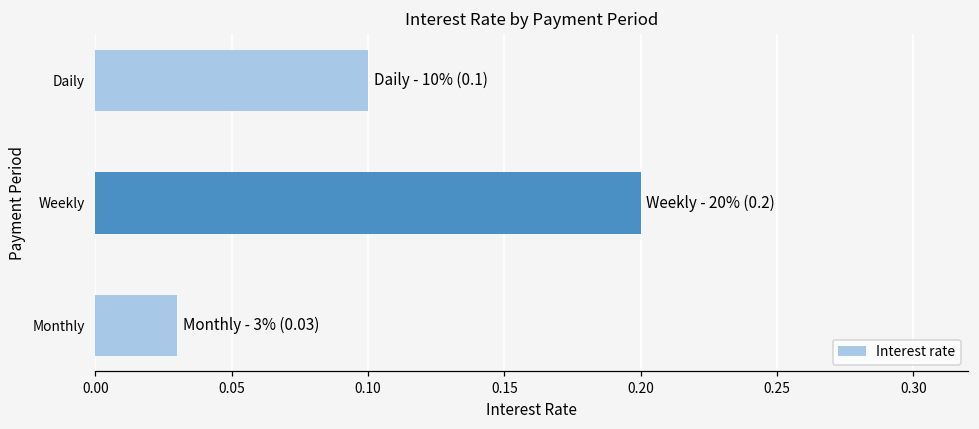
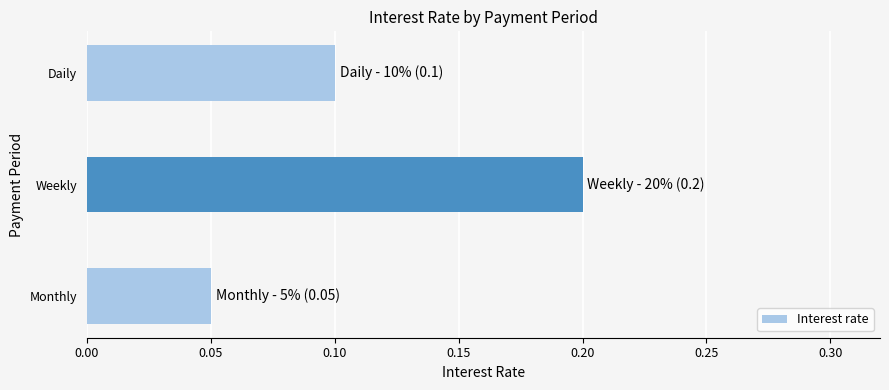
Monthly: 3% (0.03) -> 5% (0.05)
